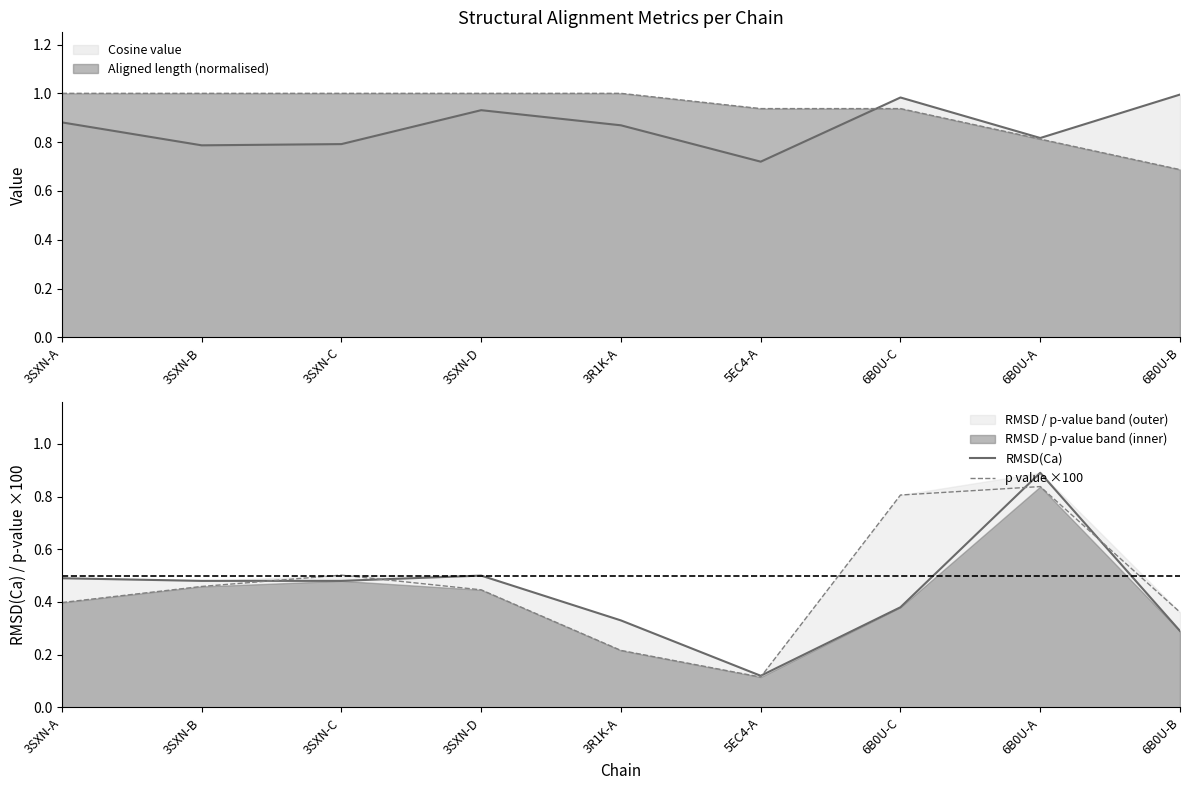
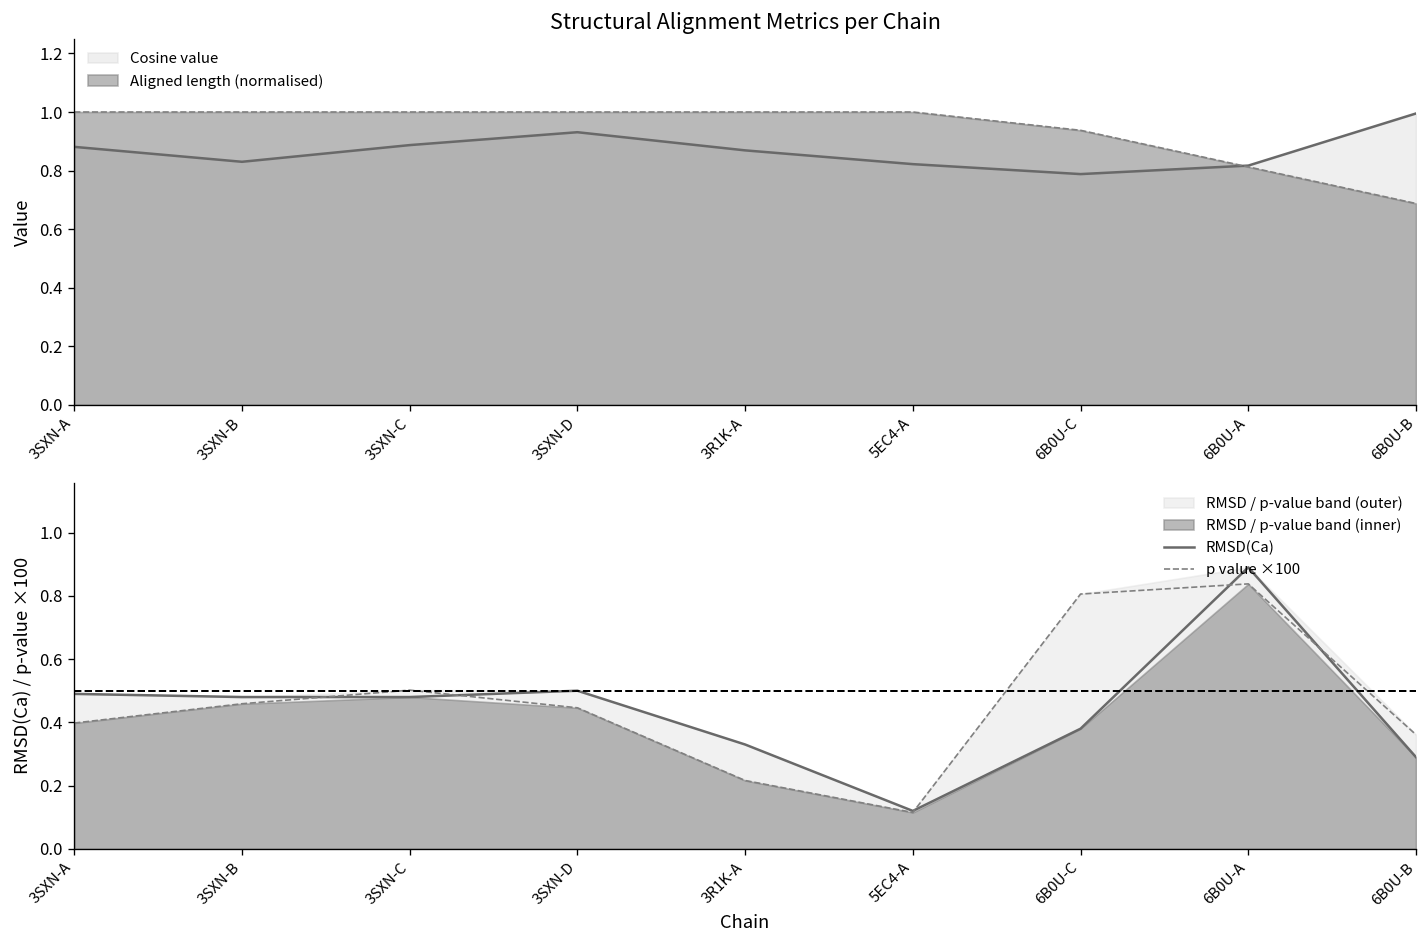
Structural Alignment Metrics per Chain, Cosine value, 3SXN-B: 0.79 -> 0.83
Structural Alignment Metrics per Chain, Cosine value, 3SXN-C: 0.79 -> 0.89
Structural Alignment Metrics per Chain, Cosine value, 5EC4-A: 0.72 -> 0.82
Structural Alignment Metrics per Chain, Aligned length (normalised), 5EC4-A: 0.94 -> 1.00
Structural Alignment Metrics per Chain, Cosine value, 6B0U-C: 0.98 -> 0.79
